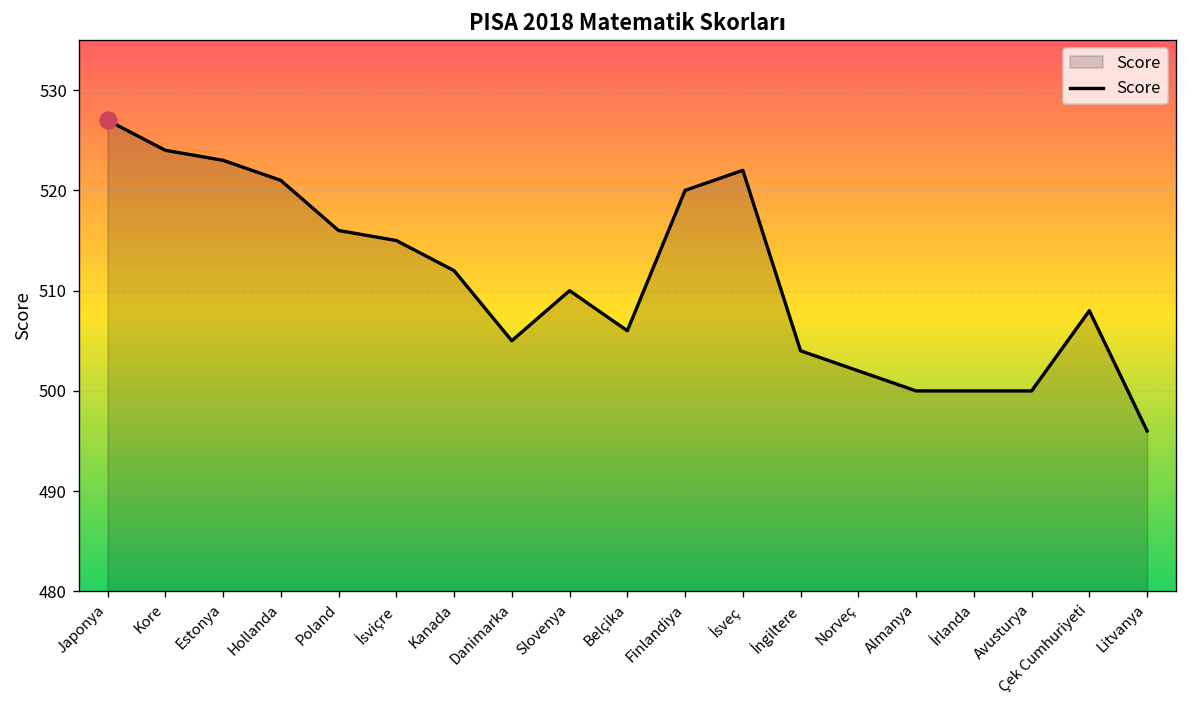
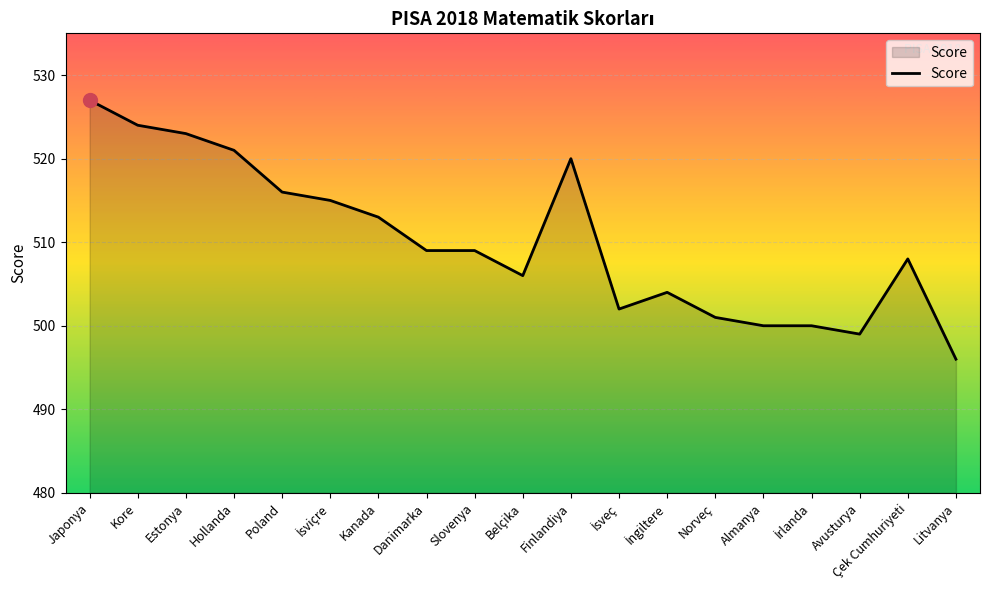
Score, Kanada: 512 -> 513
Score, Danimarka: 505 -> 509
Score, Slovenya: 510 -> 509
Score, İsveç: 522 -> 502
Score, Norveç: 502 -> 501
Score, Avusturya: 500 -> 499
